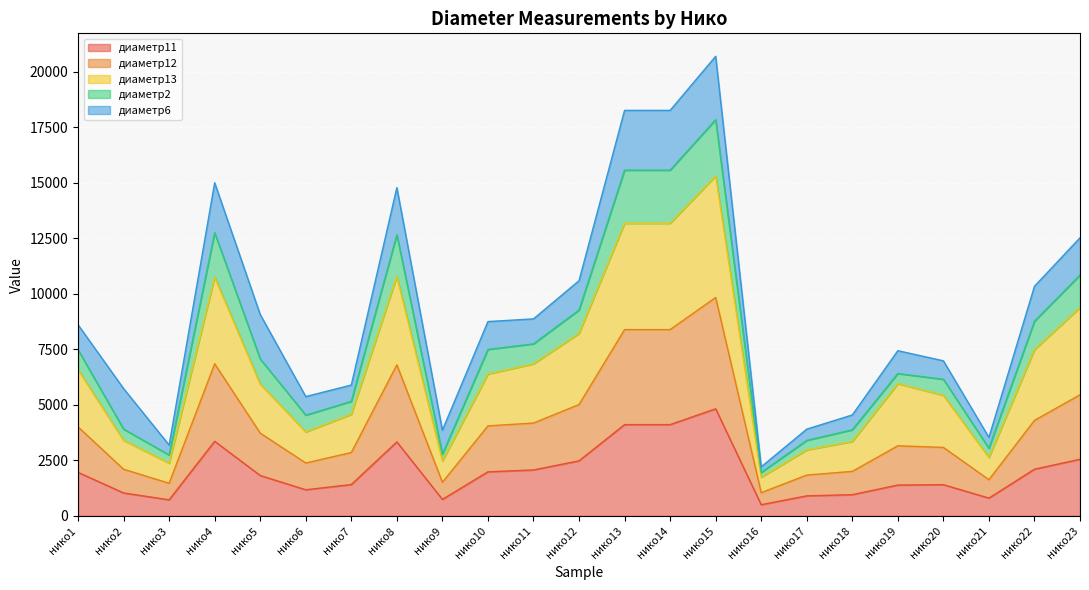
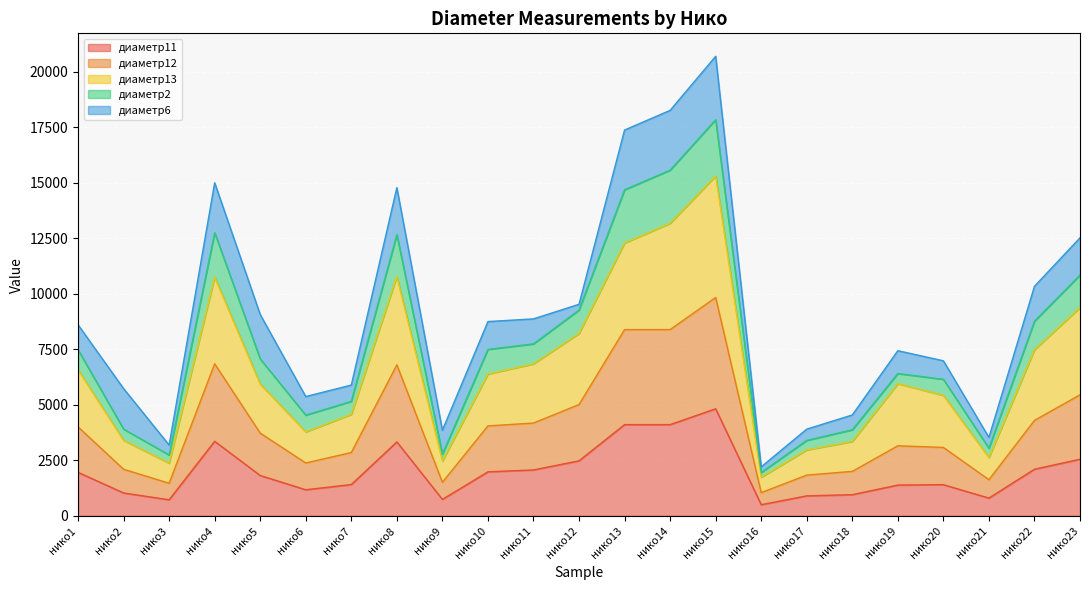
диаметр6, нико12: 1300 -> 300
диаметр13, нико13: 4800 -> 3900
